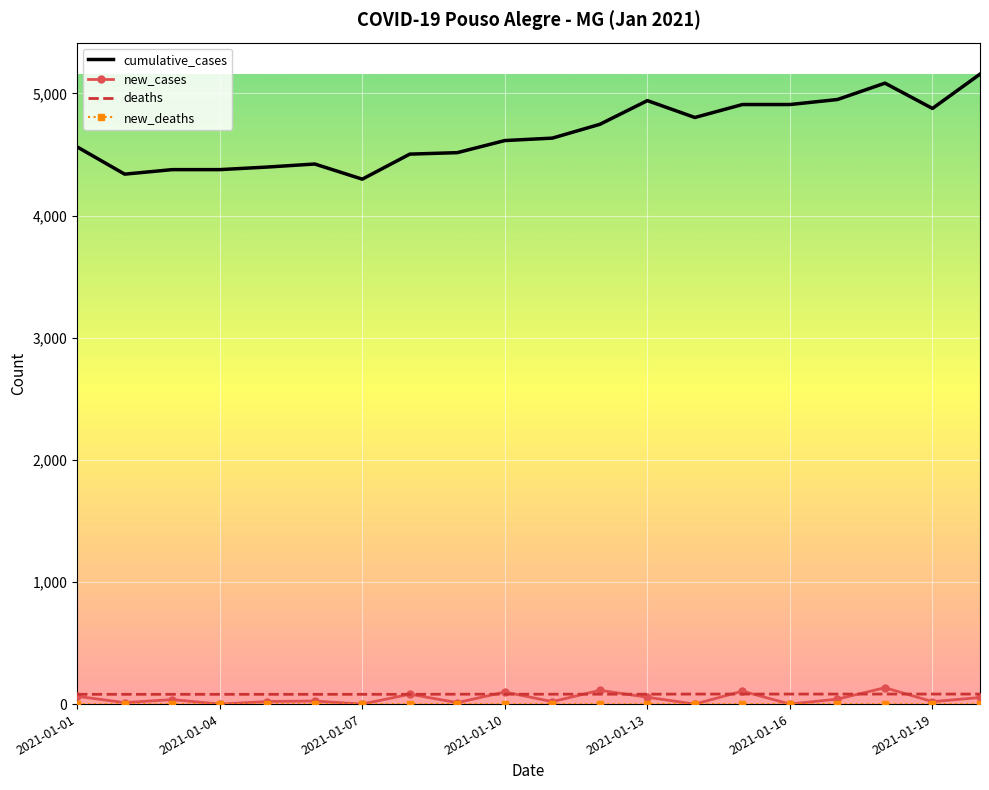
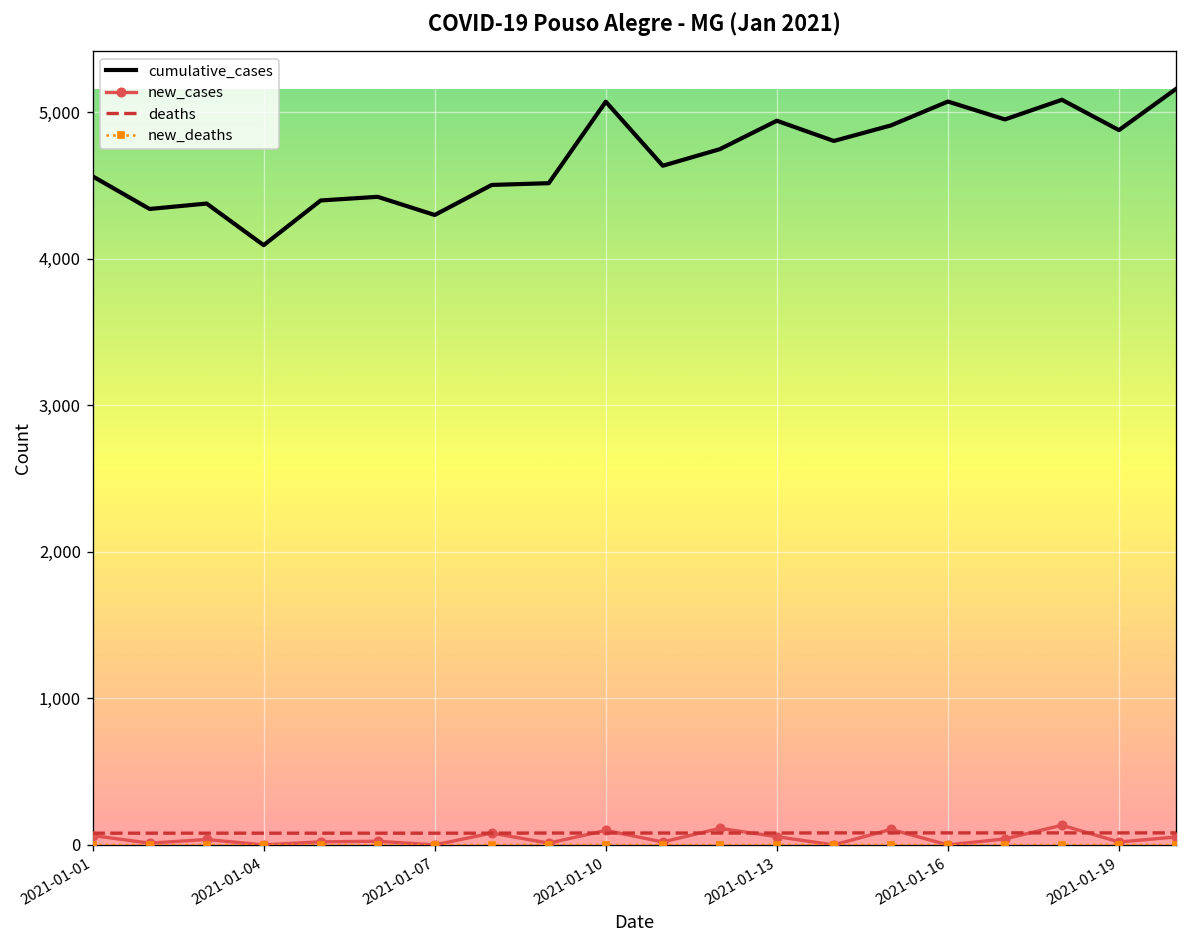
cumulative_cases, 2021-01-04: 4,380 -> 4,090
cumulative_cases, 2021-01-10: 4,610 -> 5,070
cumulative_cases, 2021-01-16: 4,910 -> 5,070
